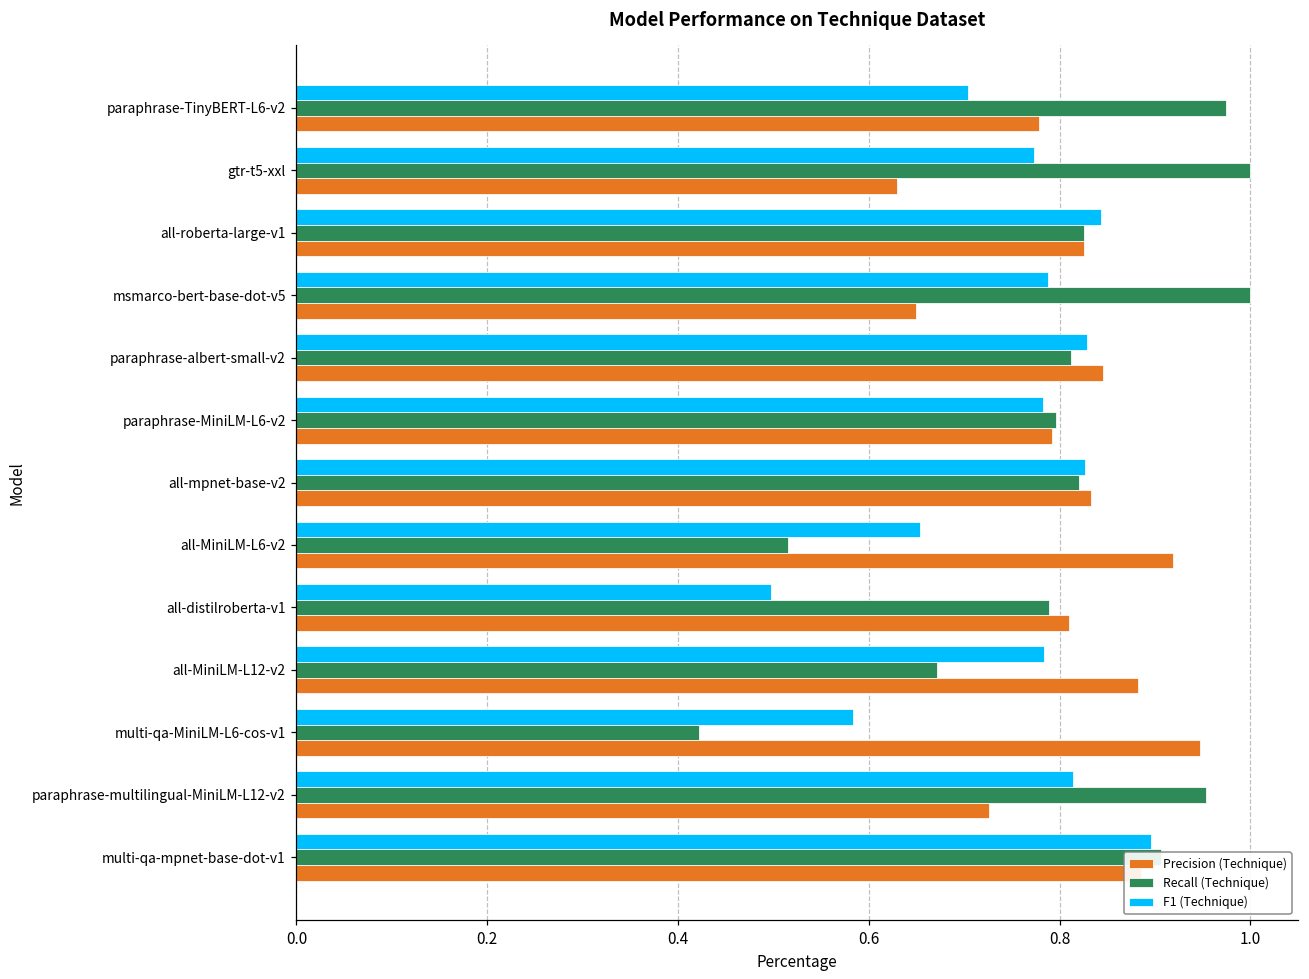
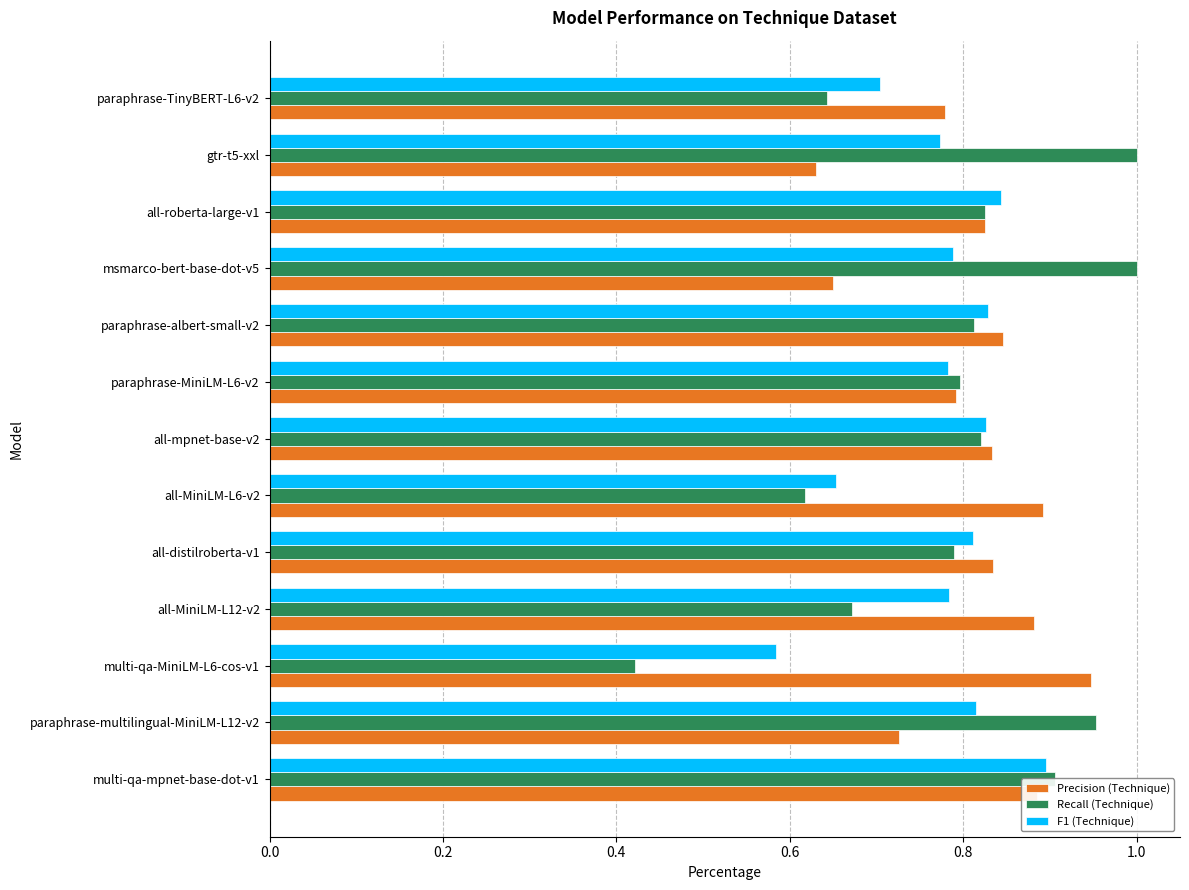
Recall (Technique), paraphrase-TinyBERT-L6-v2: 0.97 -> 0.64
Recall (Technique), all-MiniLM-L6-v2: 0.52 -> 0.62
Precision (Technique), all-MiniLM-L6-v2: 0.92 -> 0.89
F1 (Technique), all-distilroberta-v1: 0.50 -> 0.81
Precision (Technique), all-distilroberta-v1: 0.81 -> 0.83
